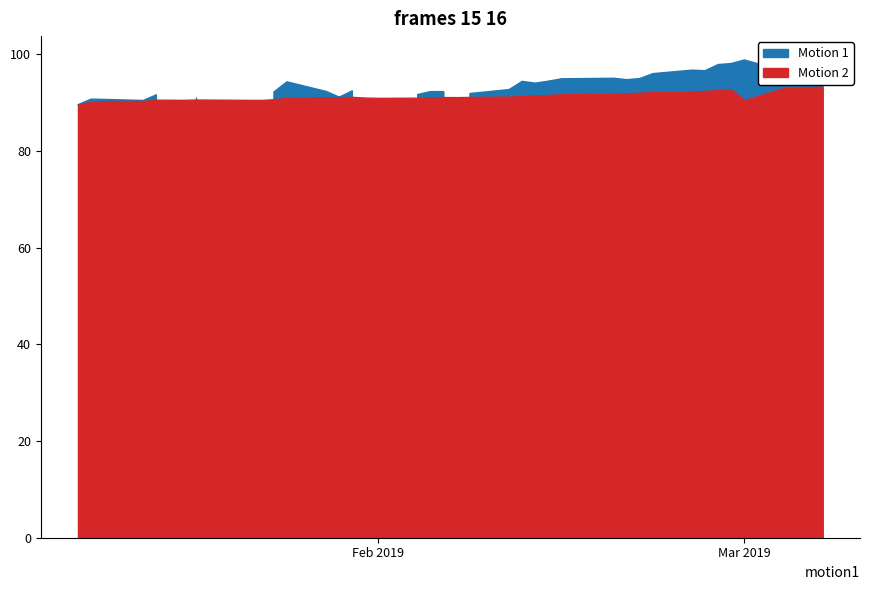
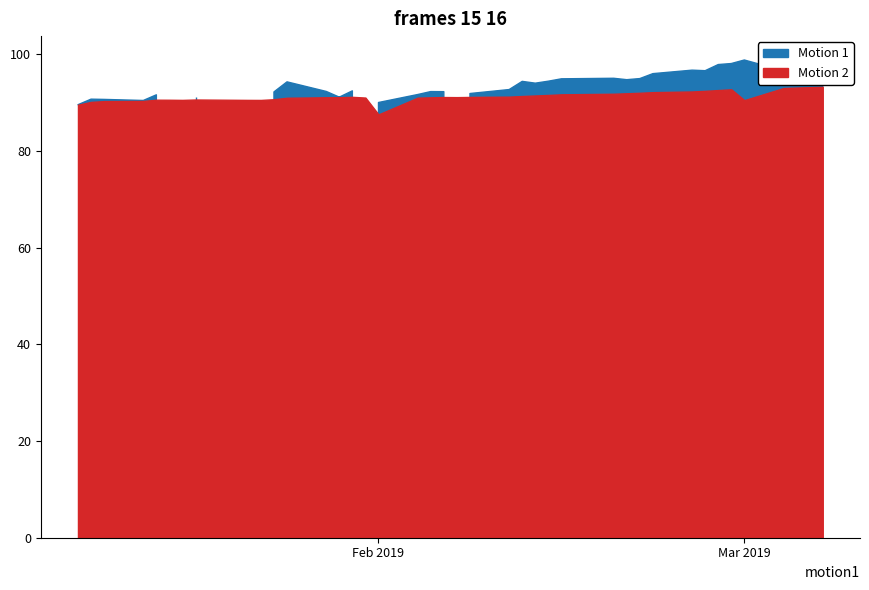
Feb 2019: 91 -> 88
